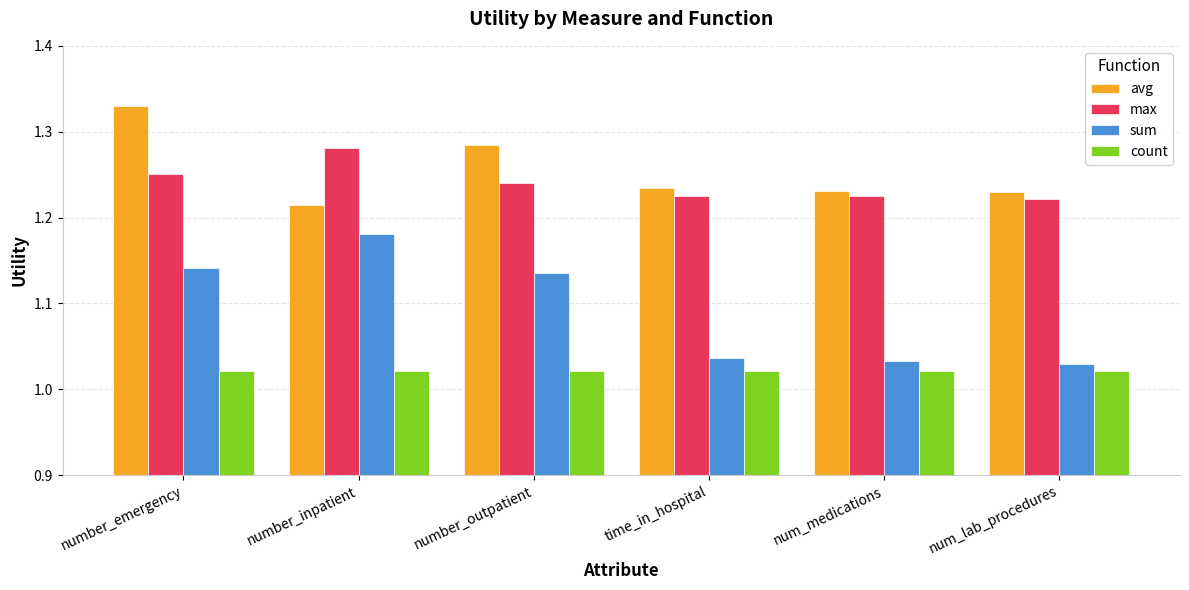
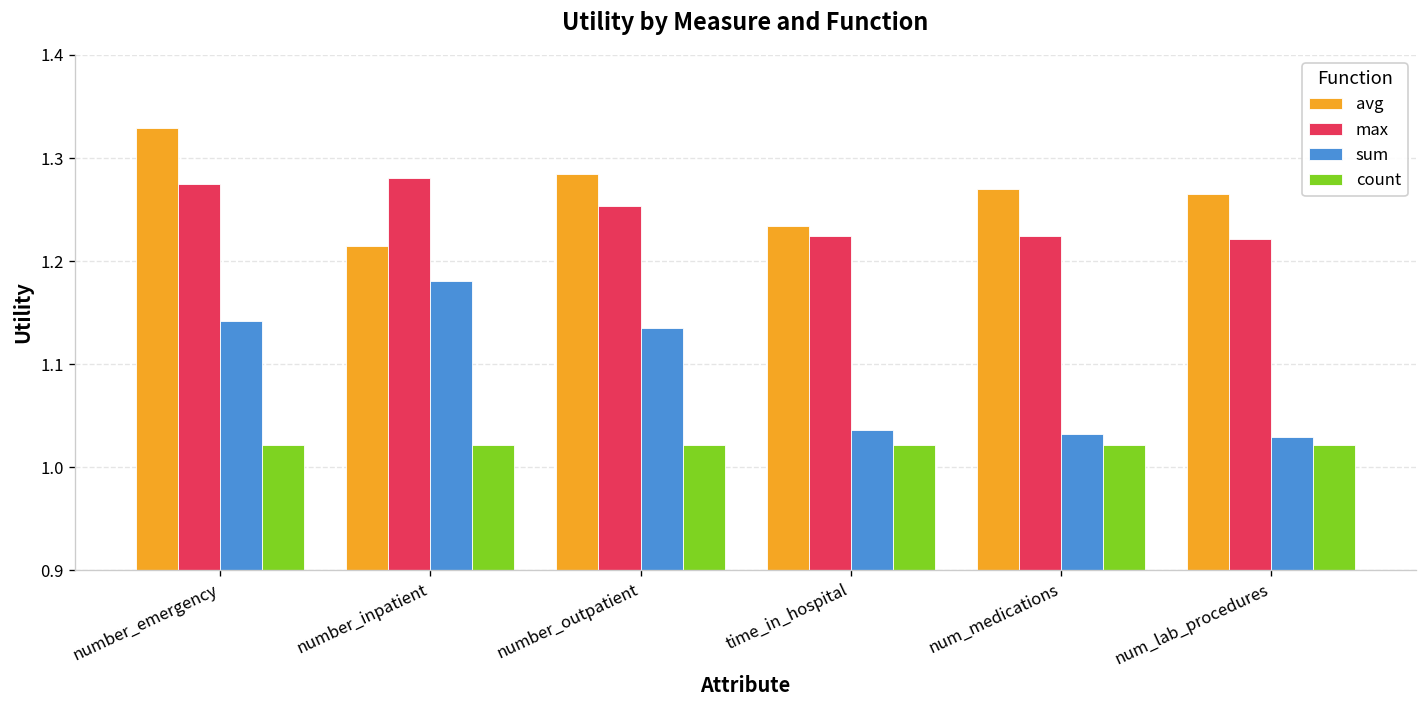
max, number_emergency: 1.25 -> 1.27
max, number_outpatient: 1.24 -> 1.25
avg, num_medications: 1.23 -> 1.27
avg, num_lab_procedures: 1.23 -> 1.26
